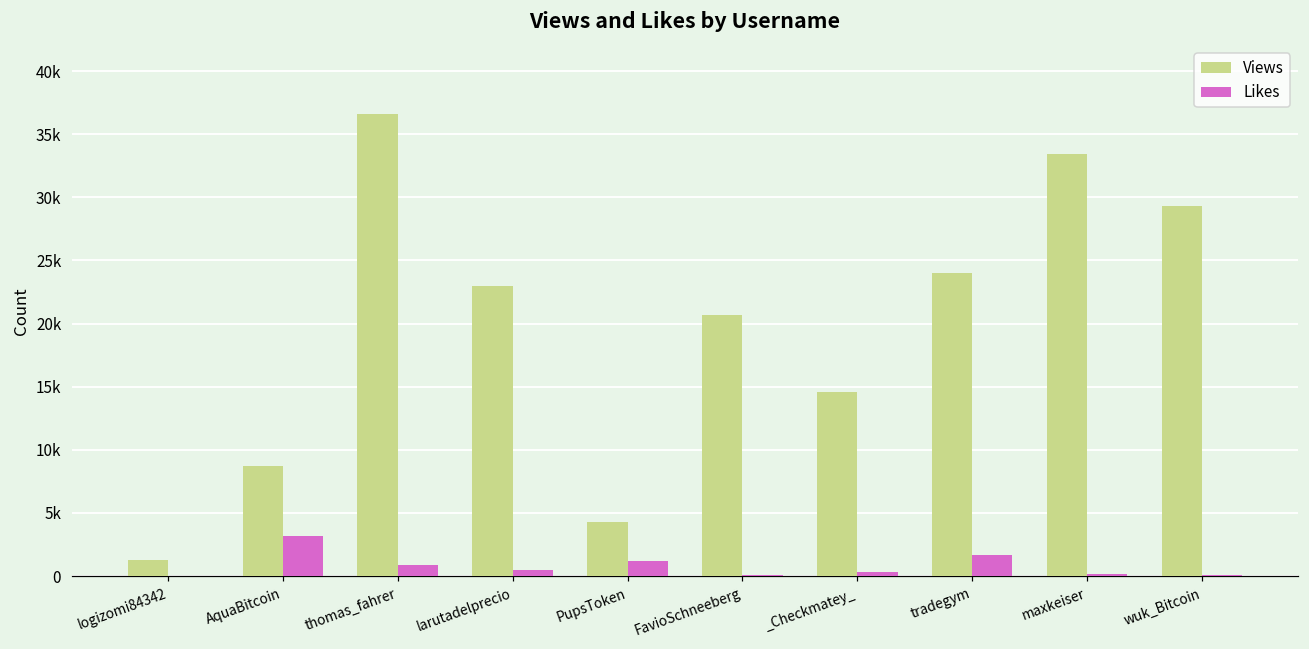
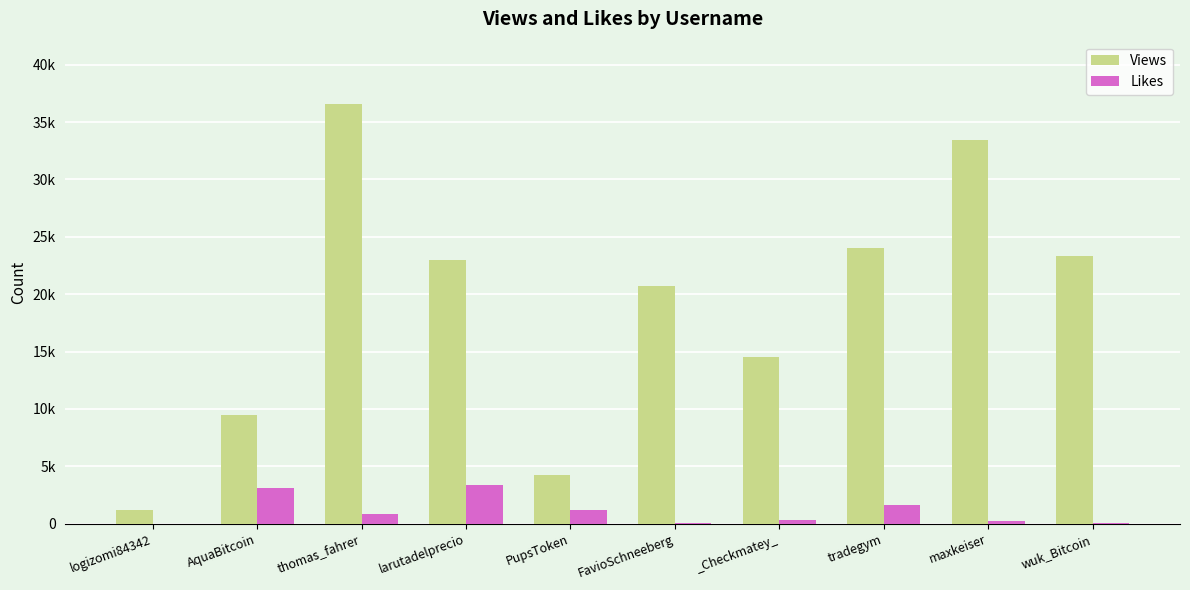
Views, AquaBitcoin: 8700 -> 9500
Likes, larutadelprecio: 500 -> 3400
Views, wuk_Bitcoin: 29300 -> 23300
